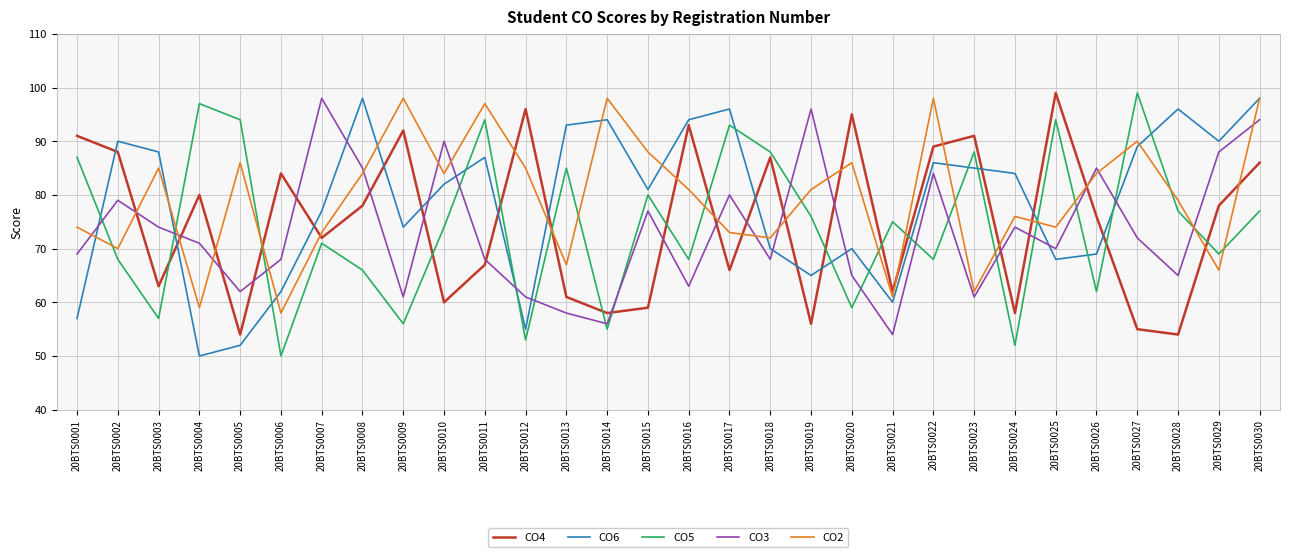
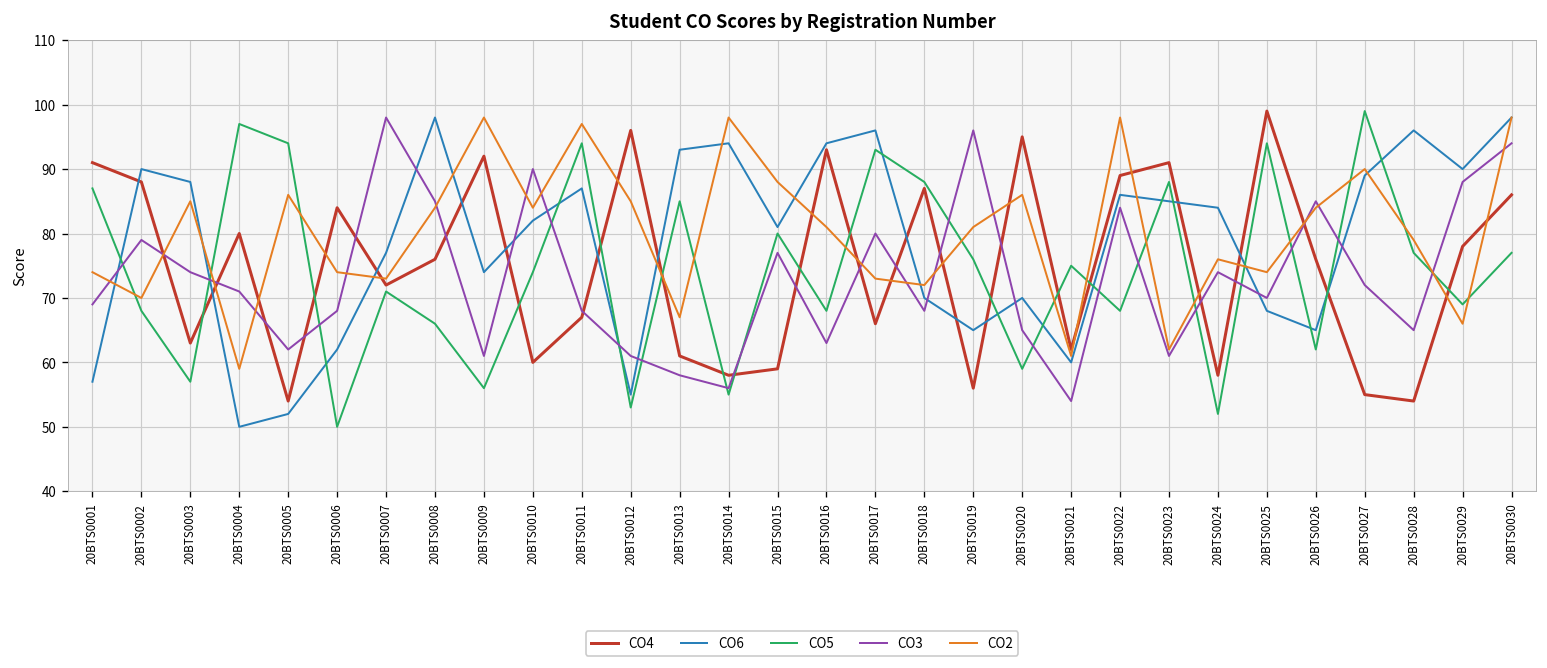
CO2, 20BTS0006: 58 -> 74
CO4, 20BTS0008: 78 -> 76
CO6, 20BTS0026: 69 -> 65
